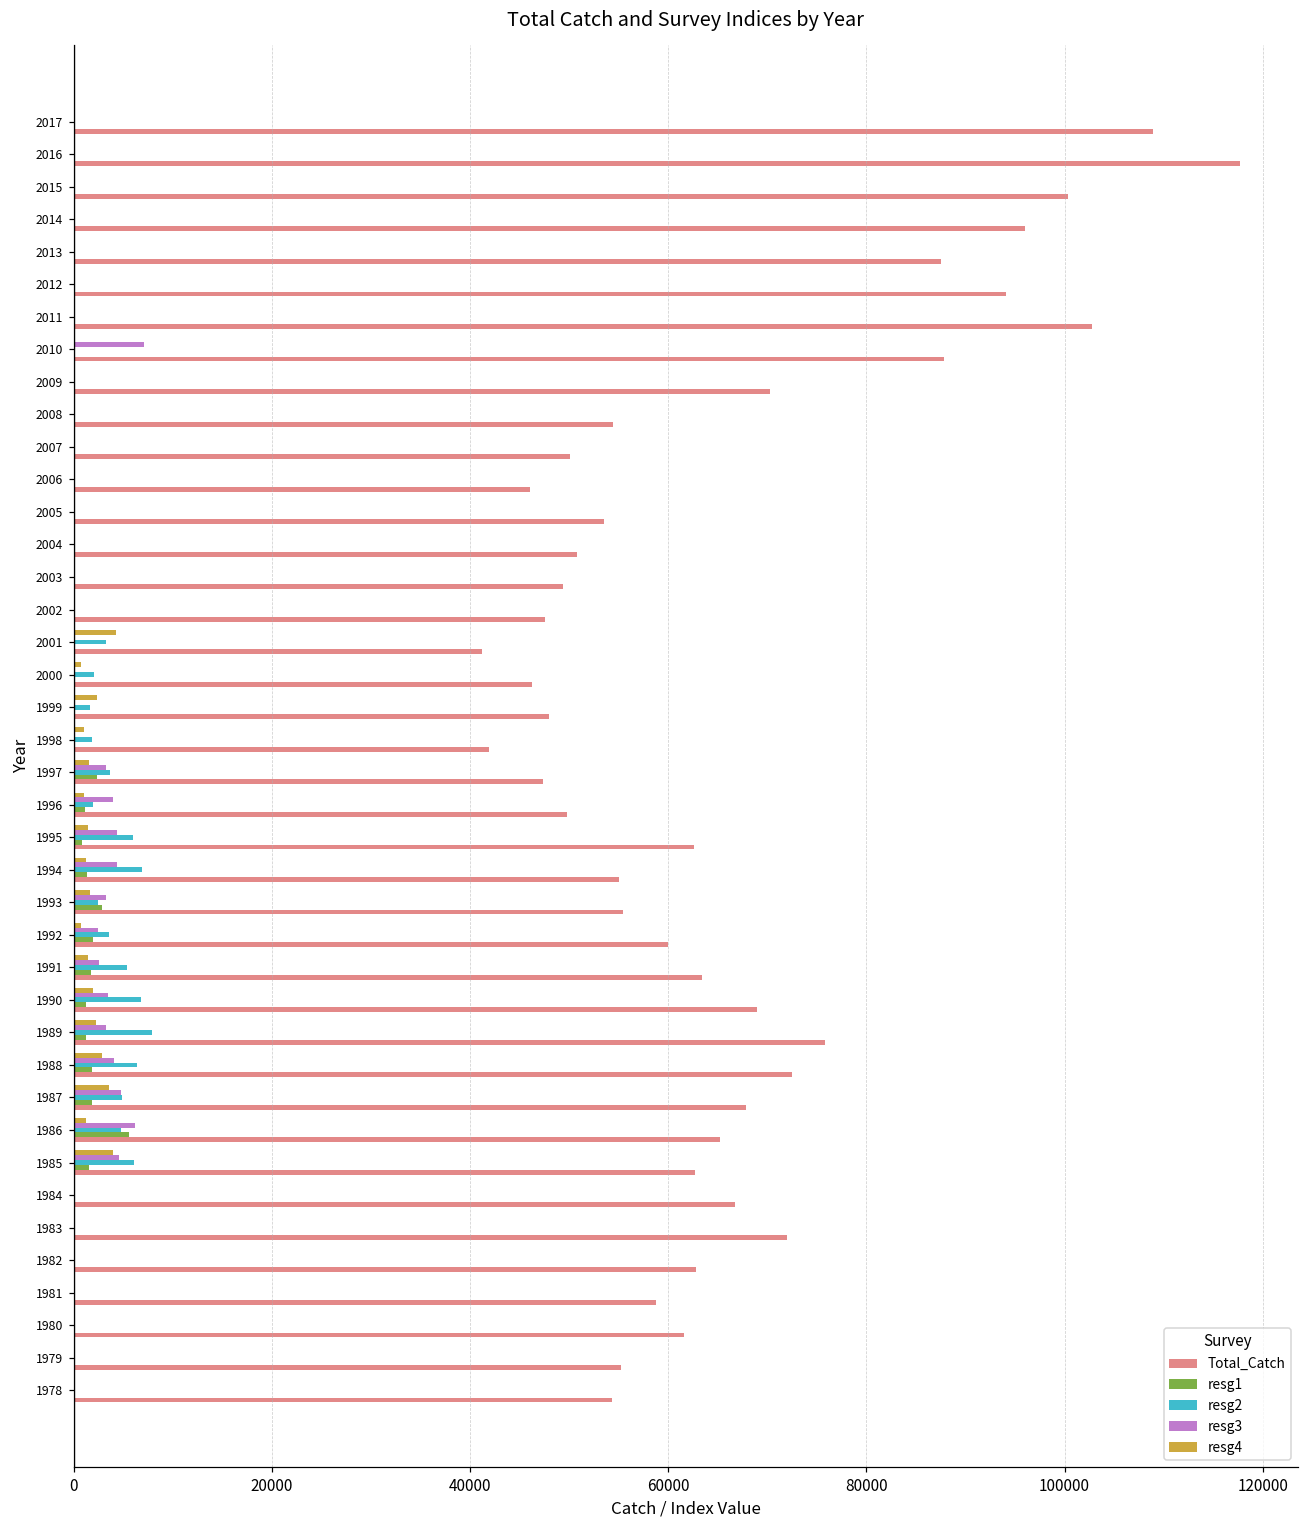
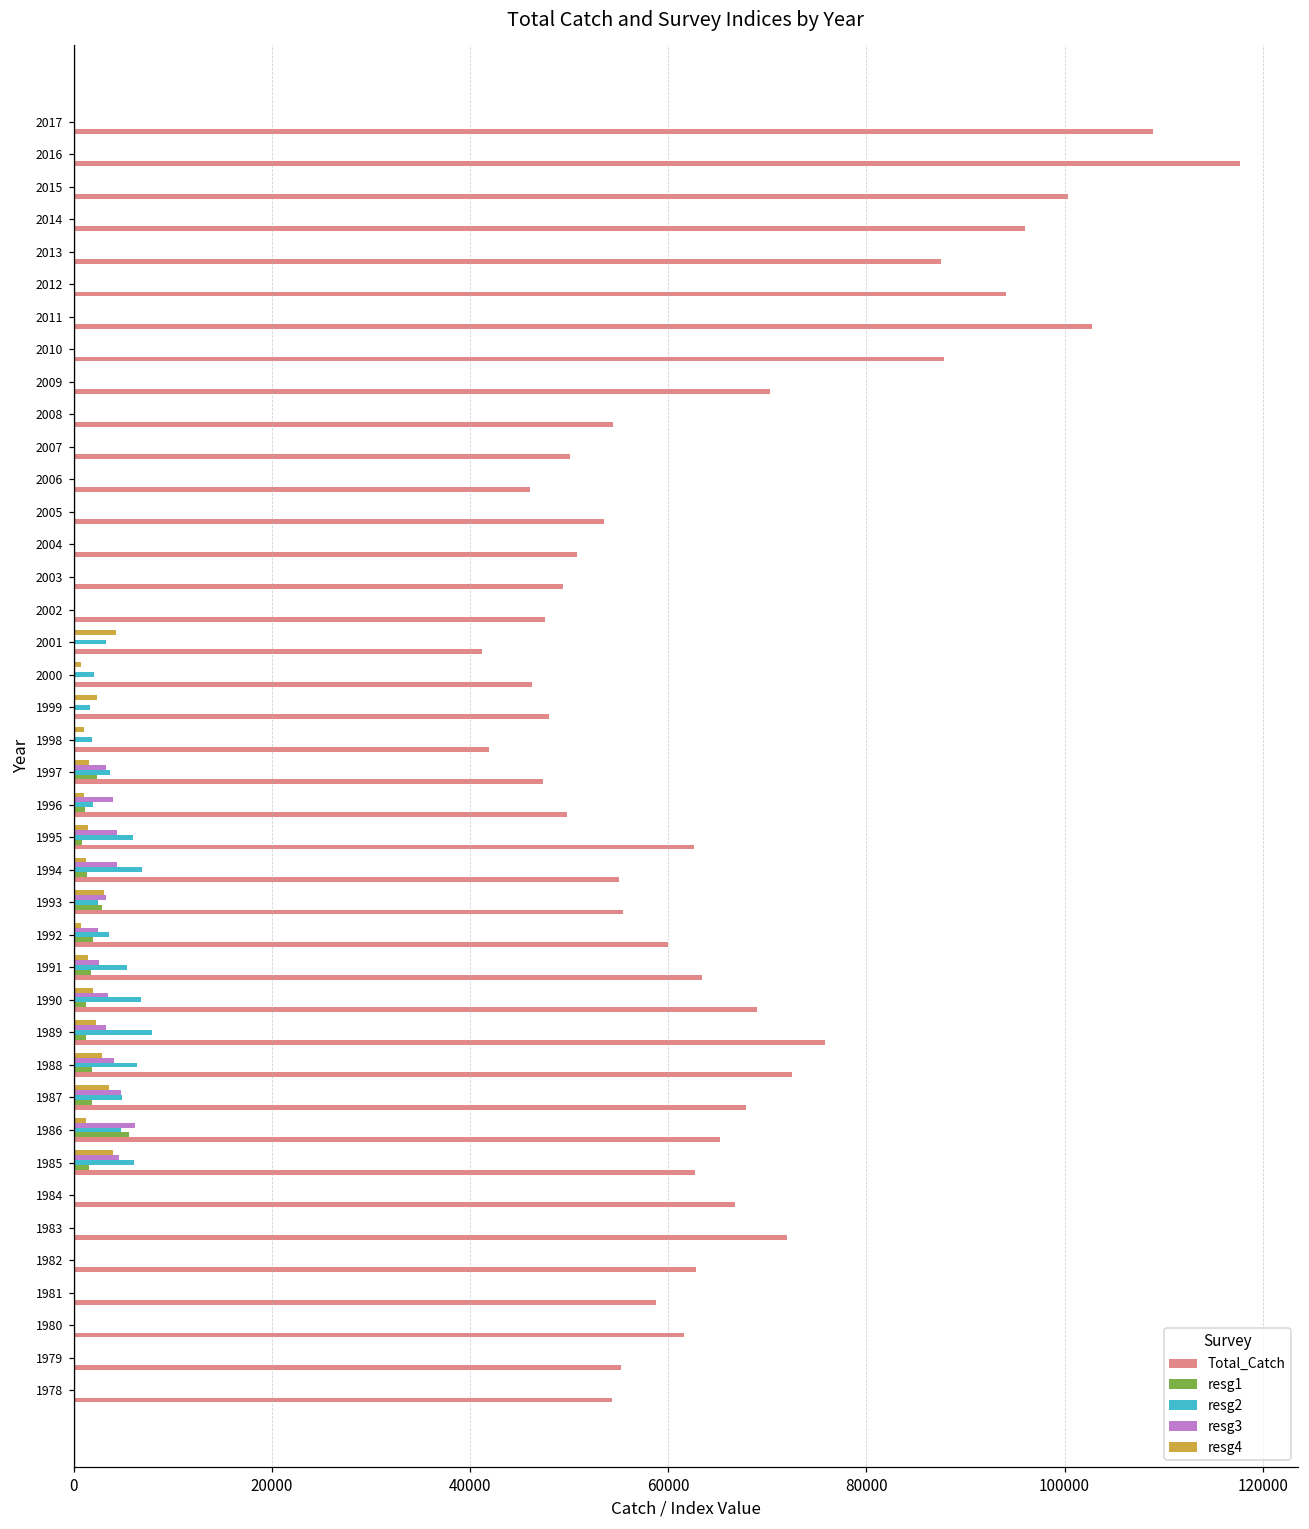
resg3, 2010: 7000 -> 0
resg4, 1993: 2000 -> 3000
